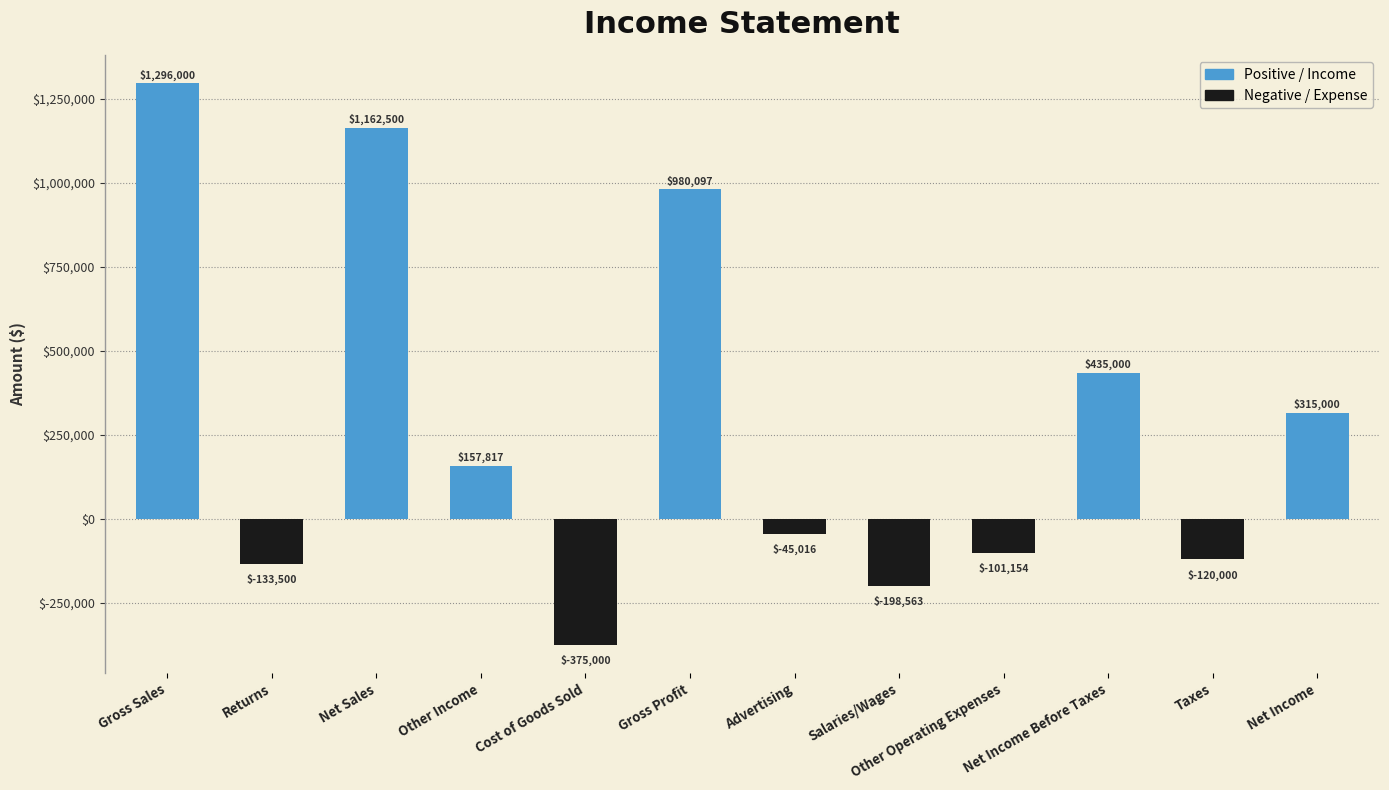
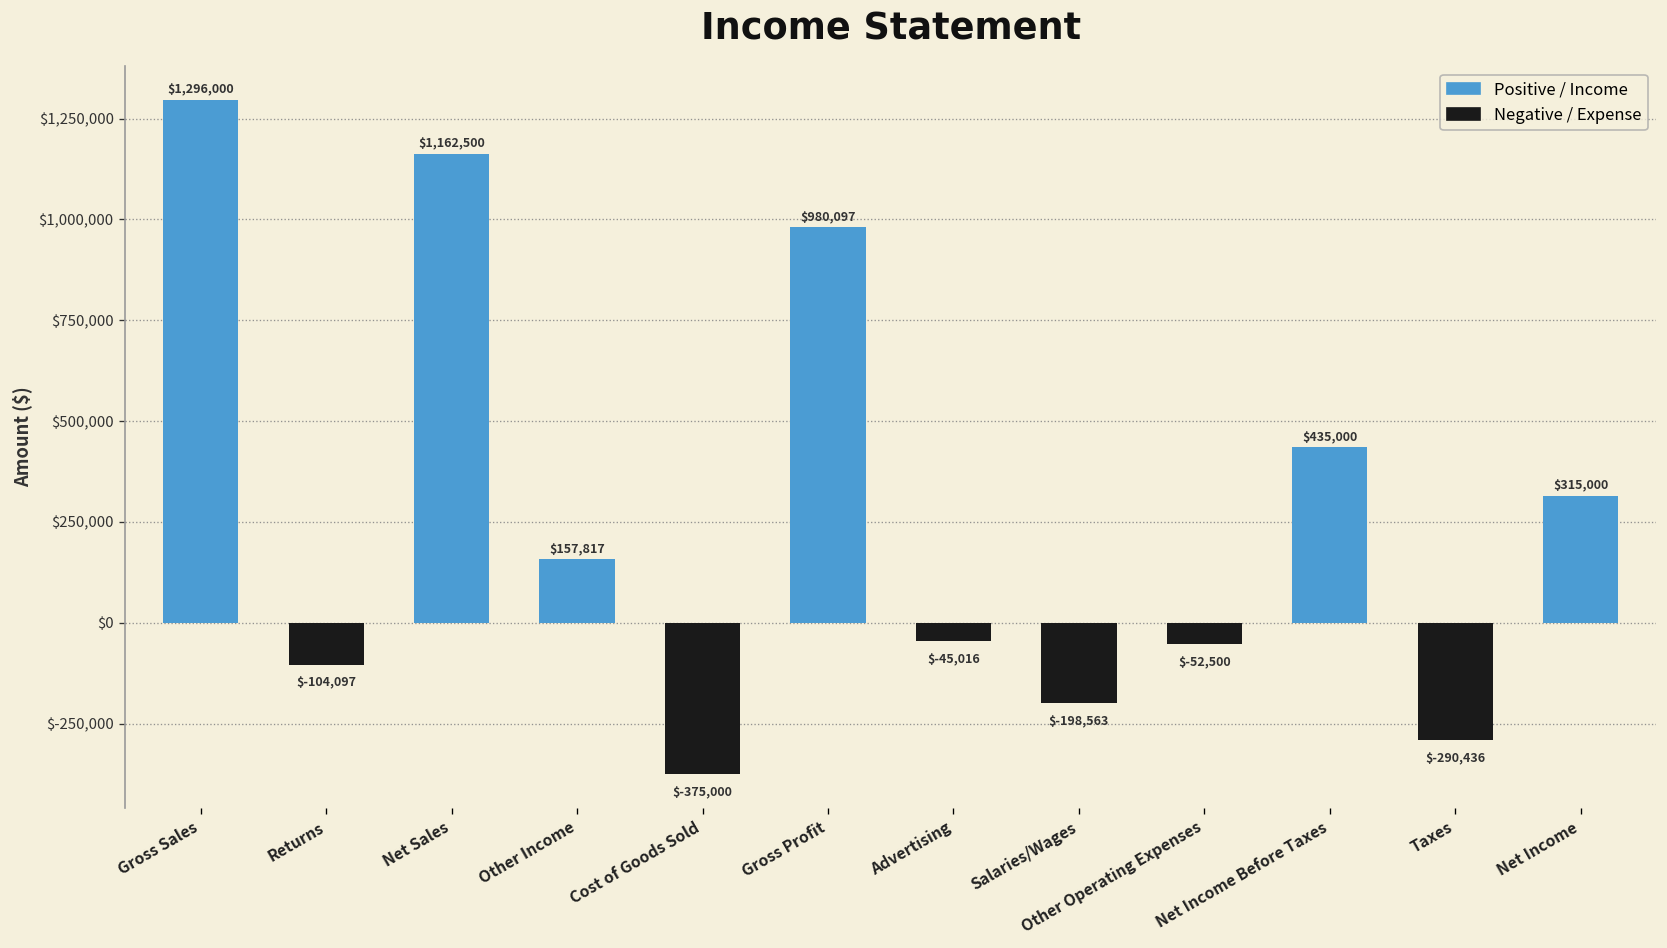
Returns: $-133,500 -> $-104,097
Other Operating Expenses: $-101,154 -> $-52,500
Taxes: $-120,000 -> $-290,436
